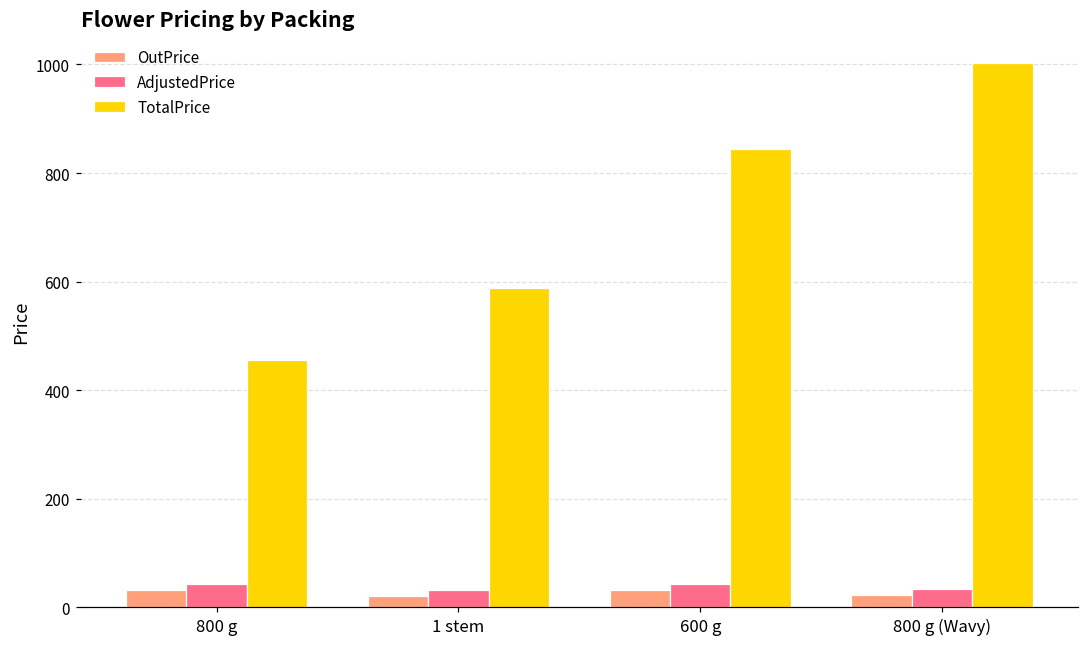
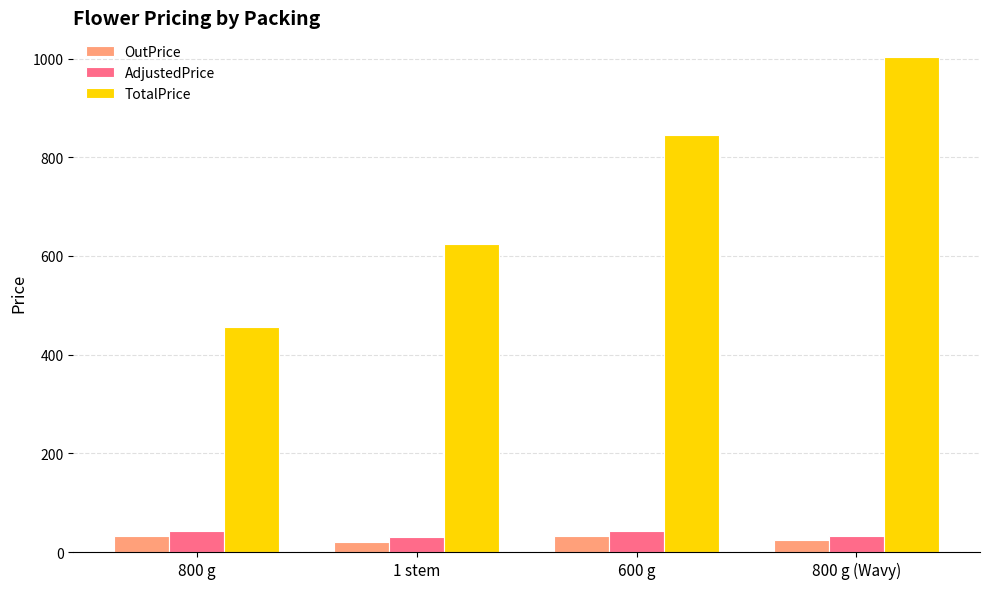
TotalPrice, 1 stem: 590 -> 620
